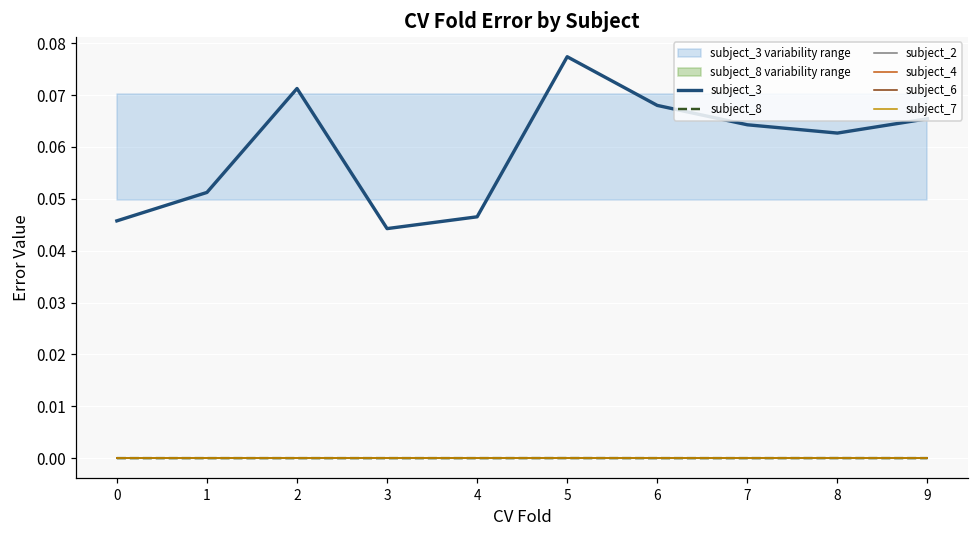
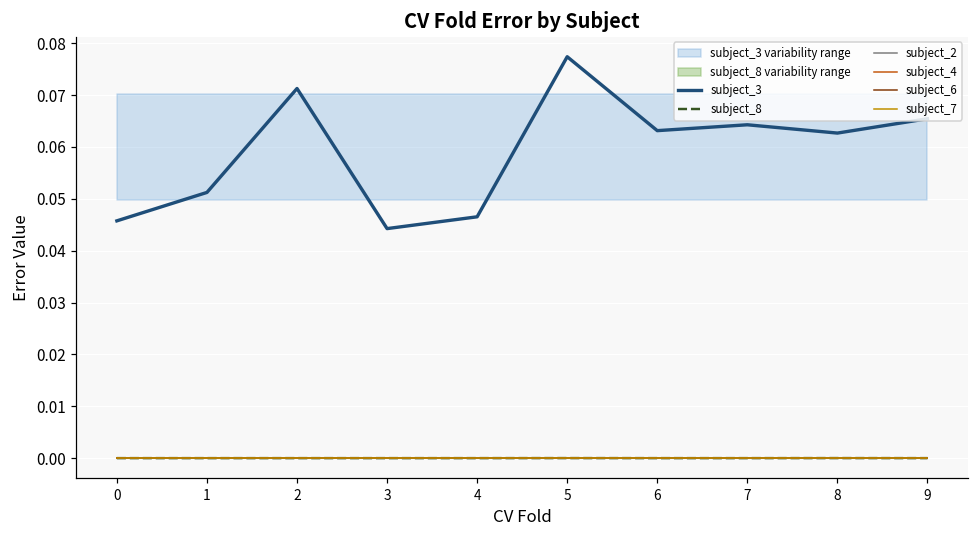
subject_3, 6: 0.068 -> 0.063
